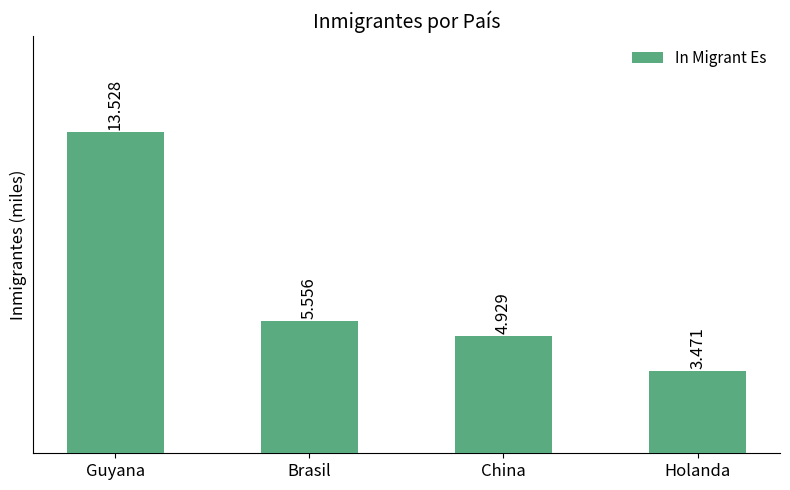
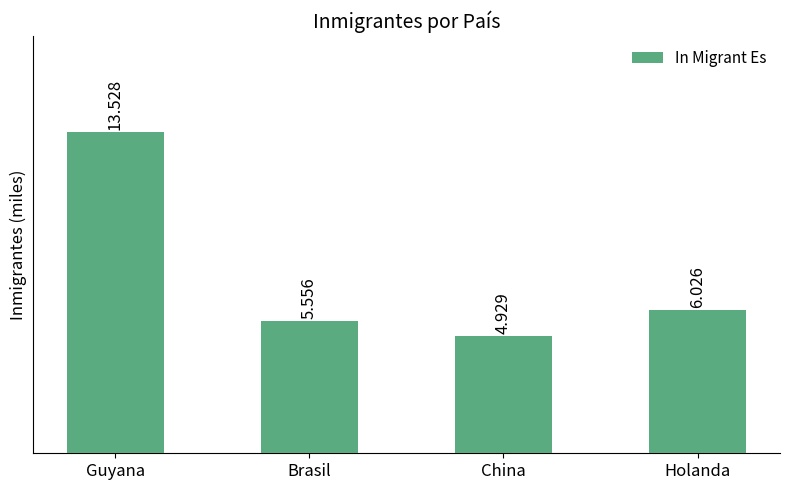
Holanda: 3.471 -> 6.026
